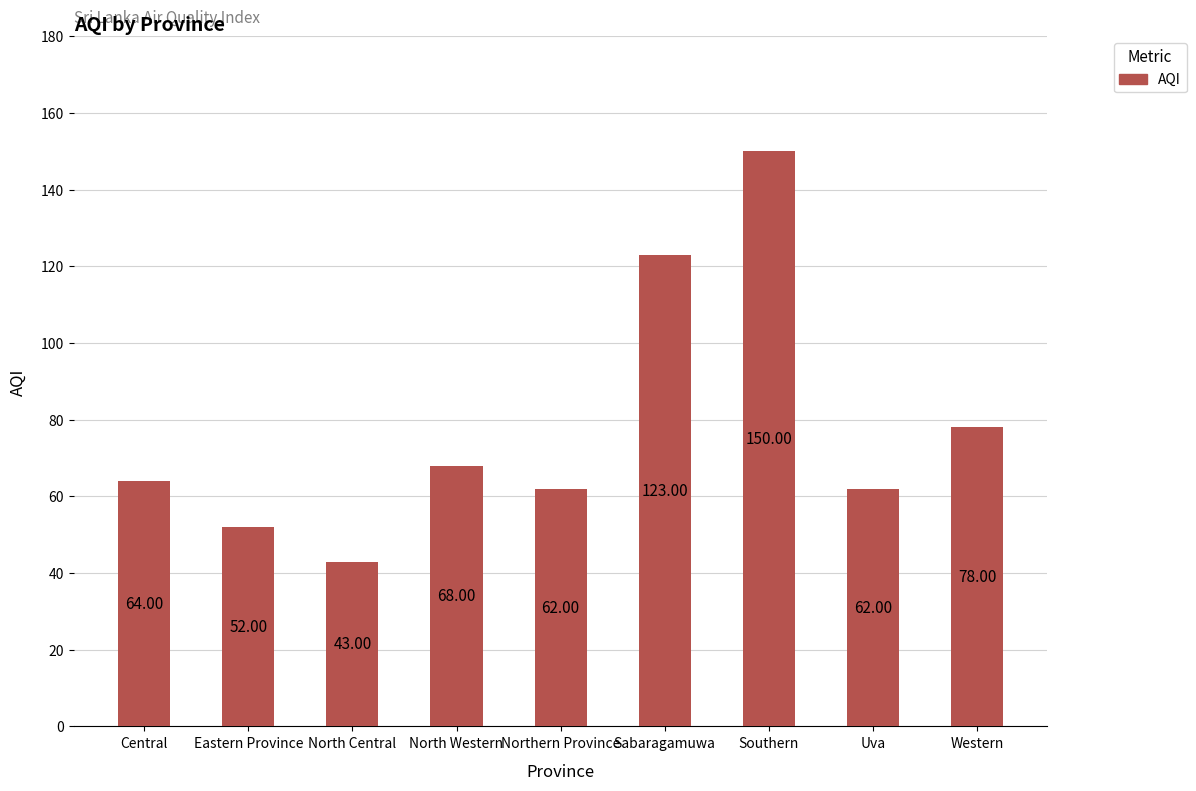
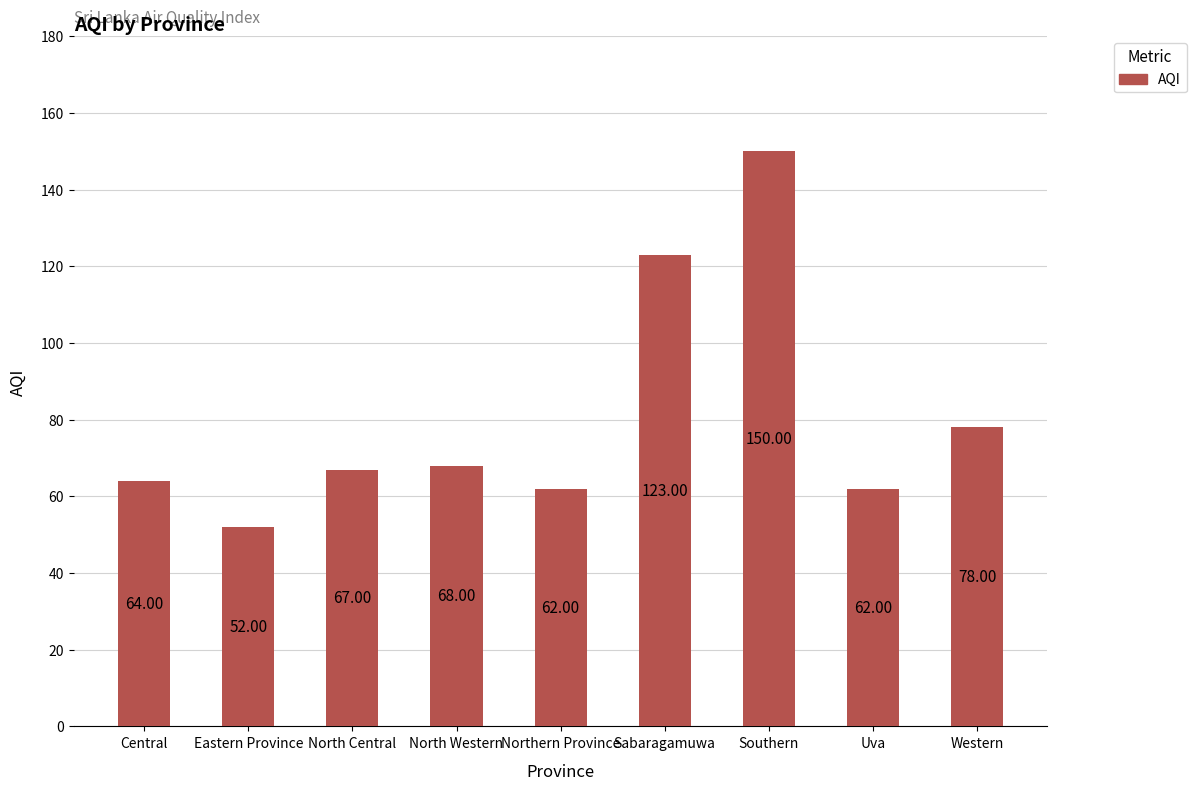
North Central: 43.00 -> 67.00
